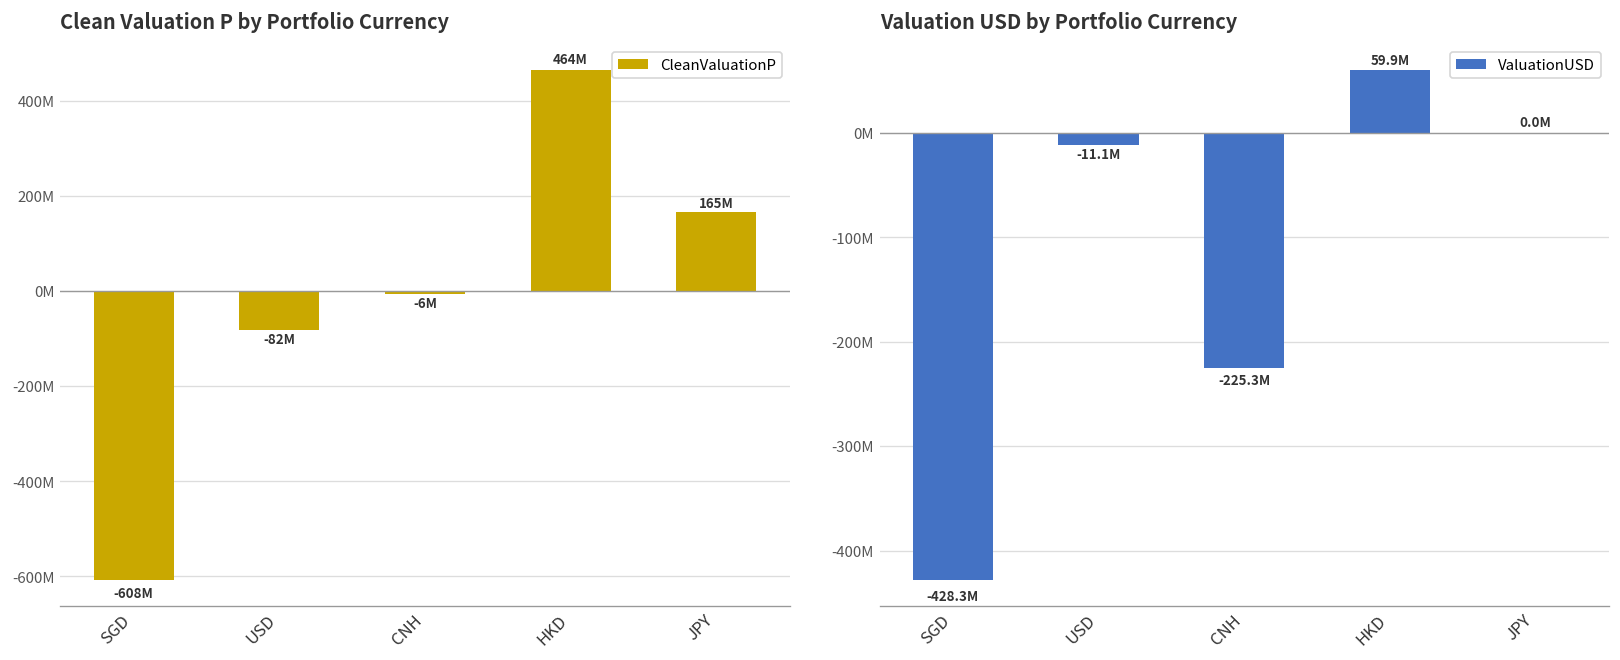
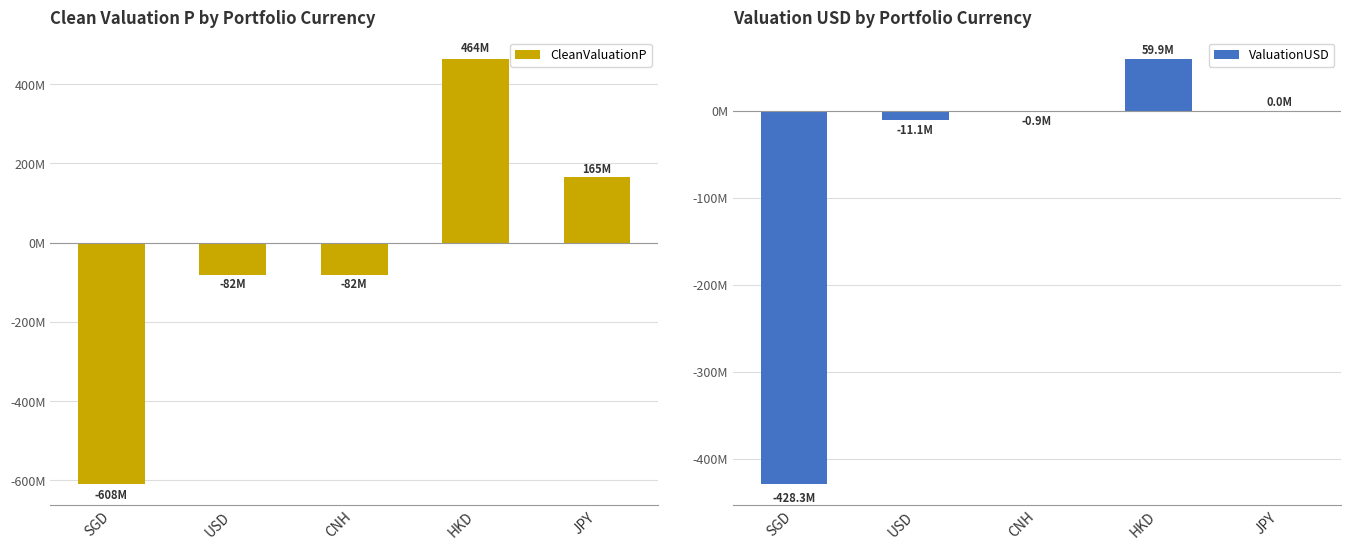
Clean Valuation P by Portfolio Currency, CNH: -6M -> -82M
Valuation USD by Portfolio Currency, CNH: -225.3M -> -0.9M
